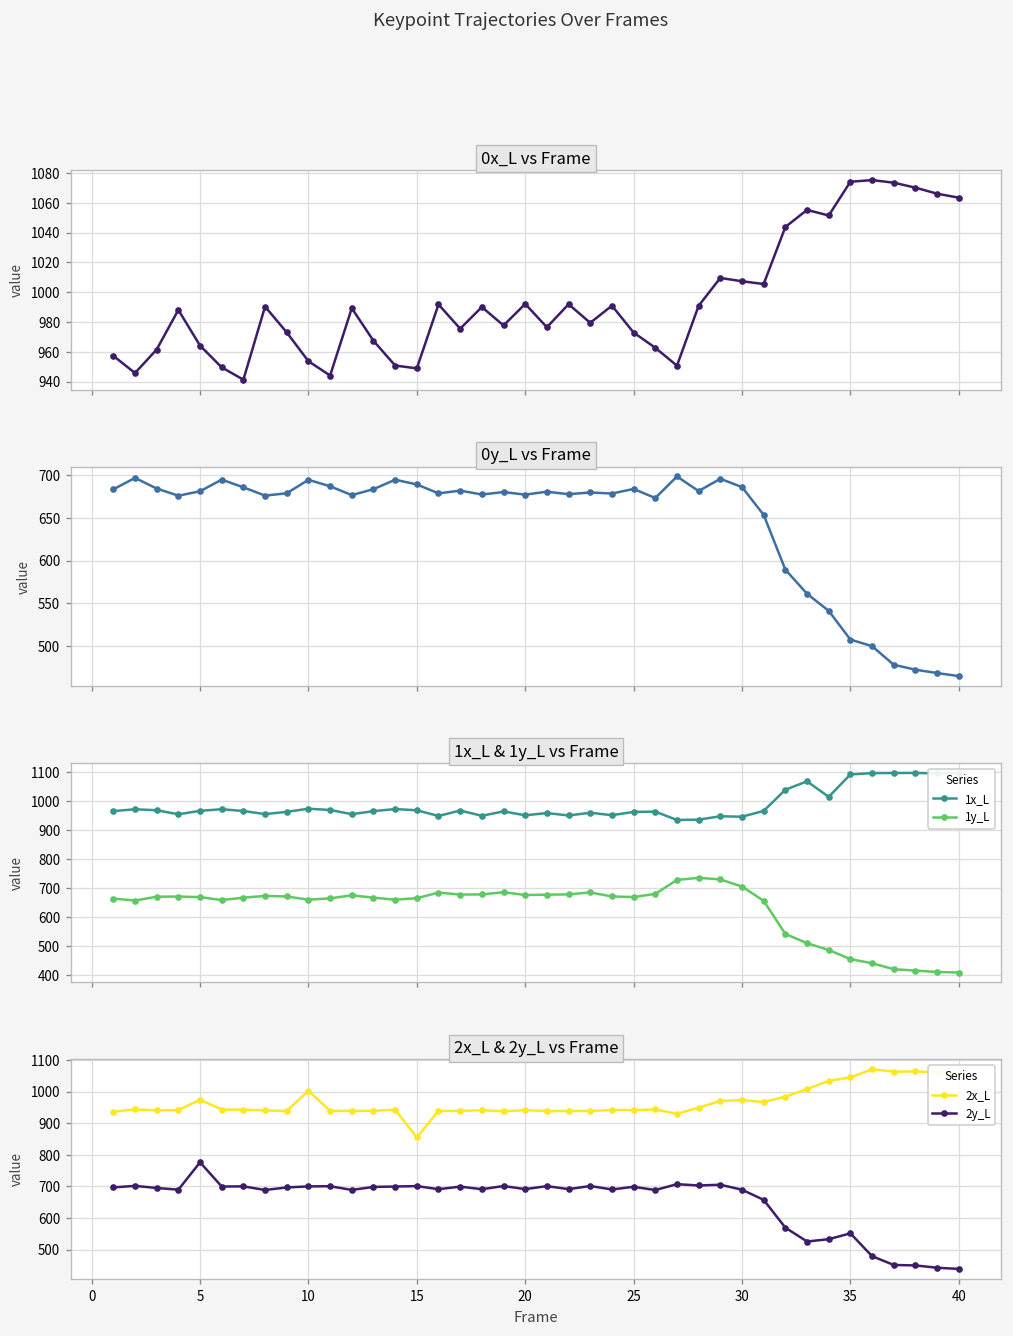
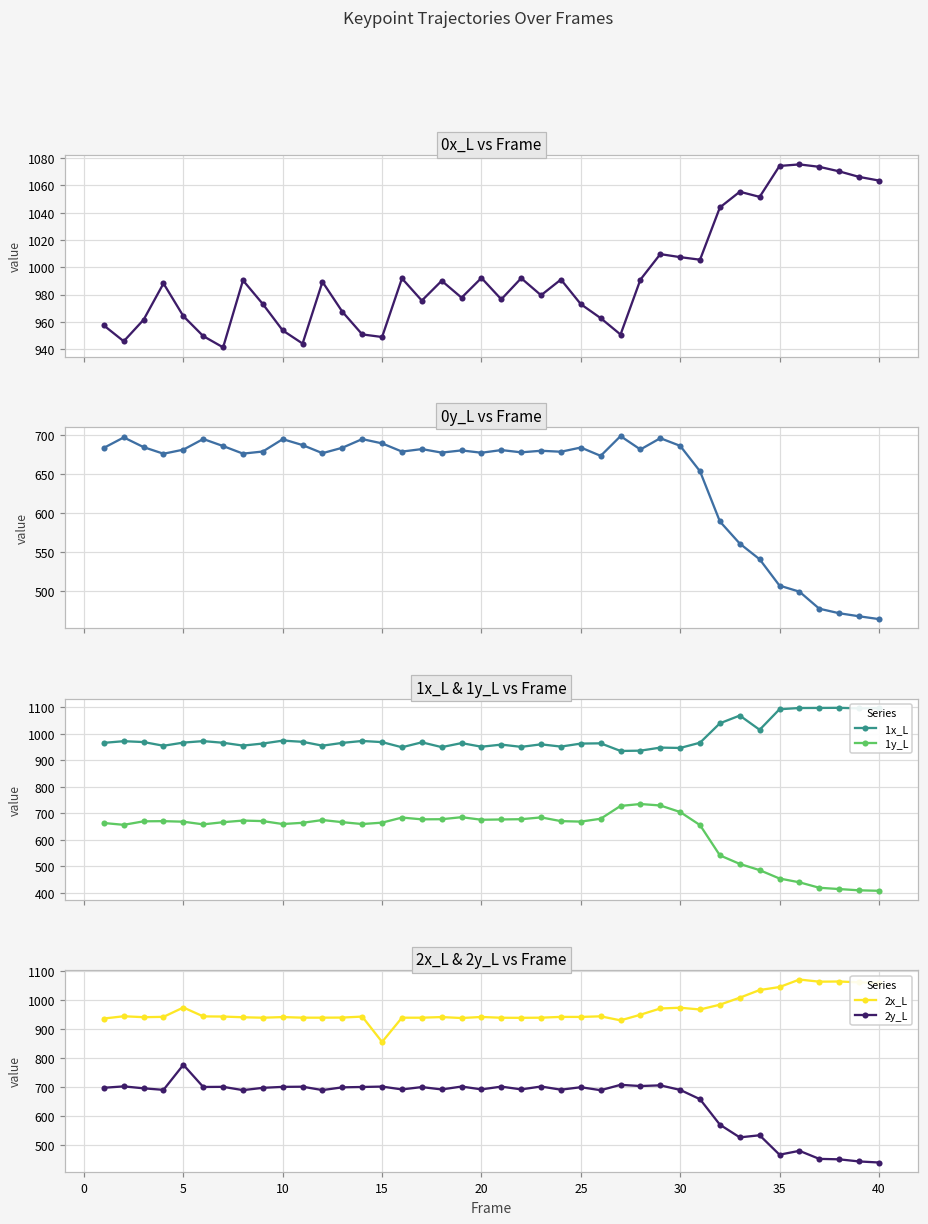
2x_L & 2y_L vs Frame, 2x_L, 10: 1000 -> 940
2x_L & 2y_L vs Frame, 2y_L, 35: 550 -> 470
